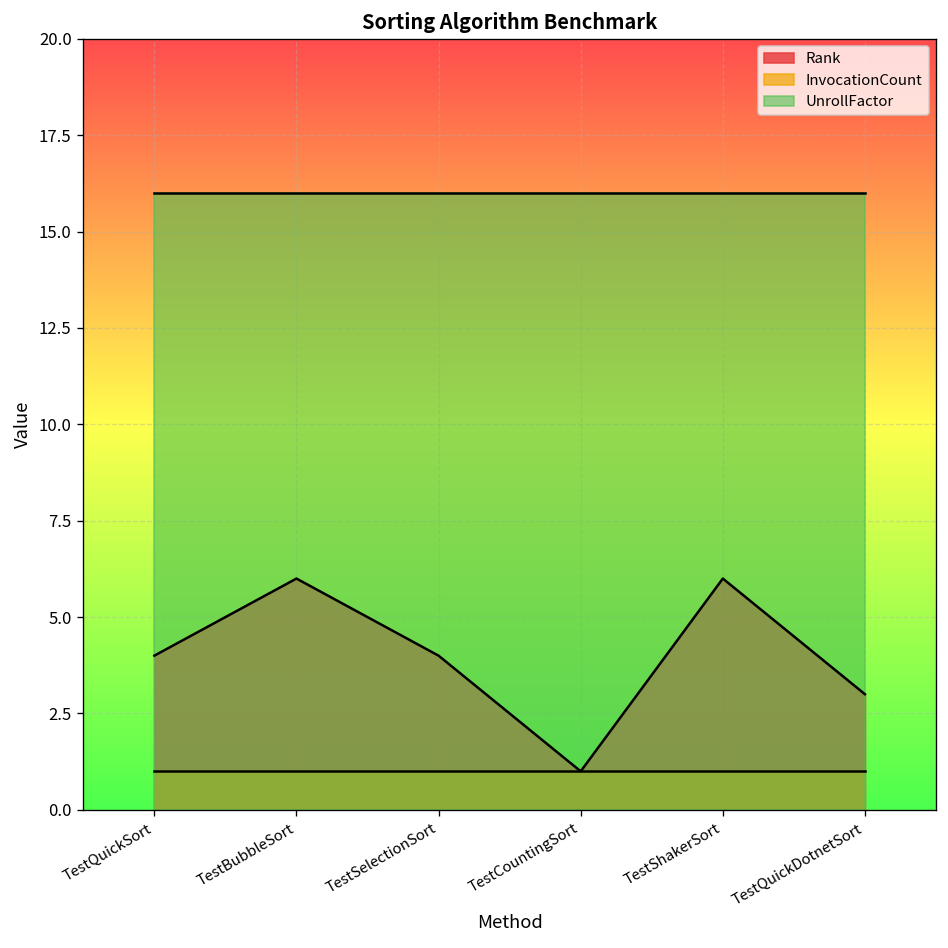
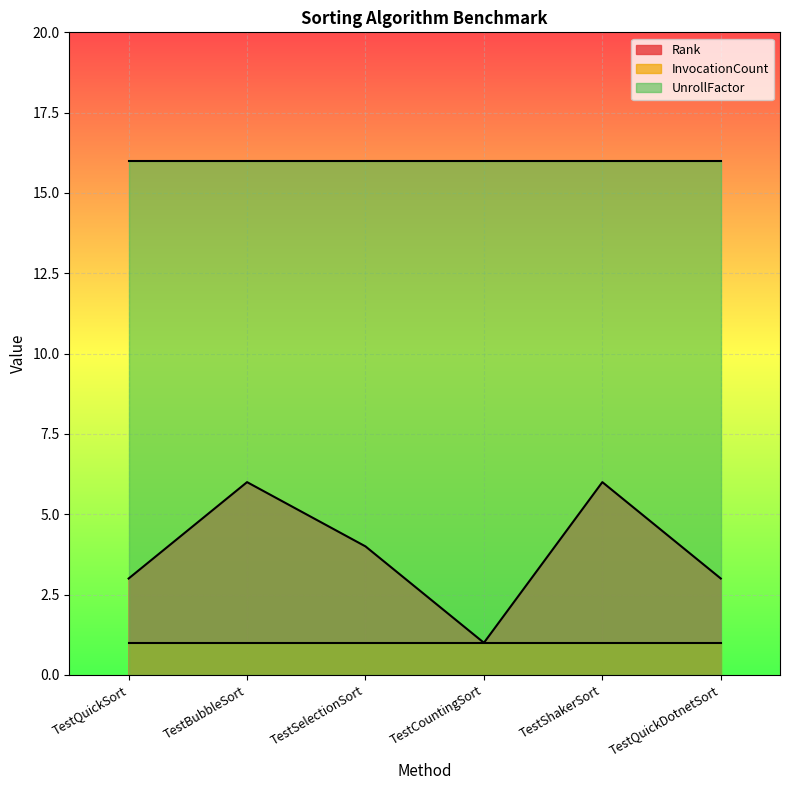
Rank, TestQuickSort: 4 -> 3
